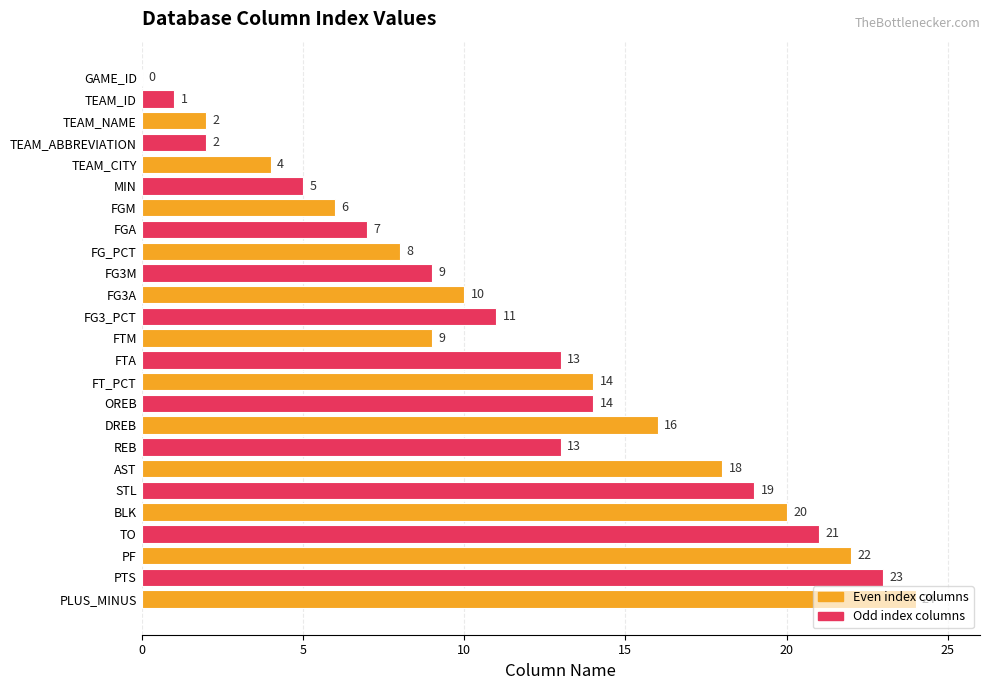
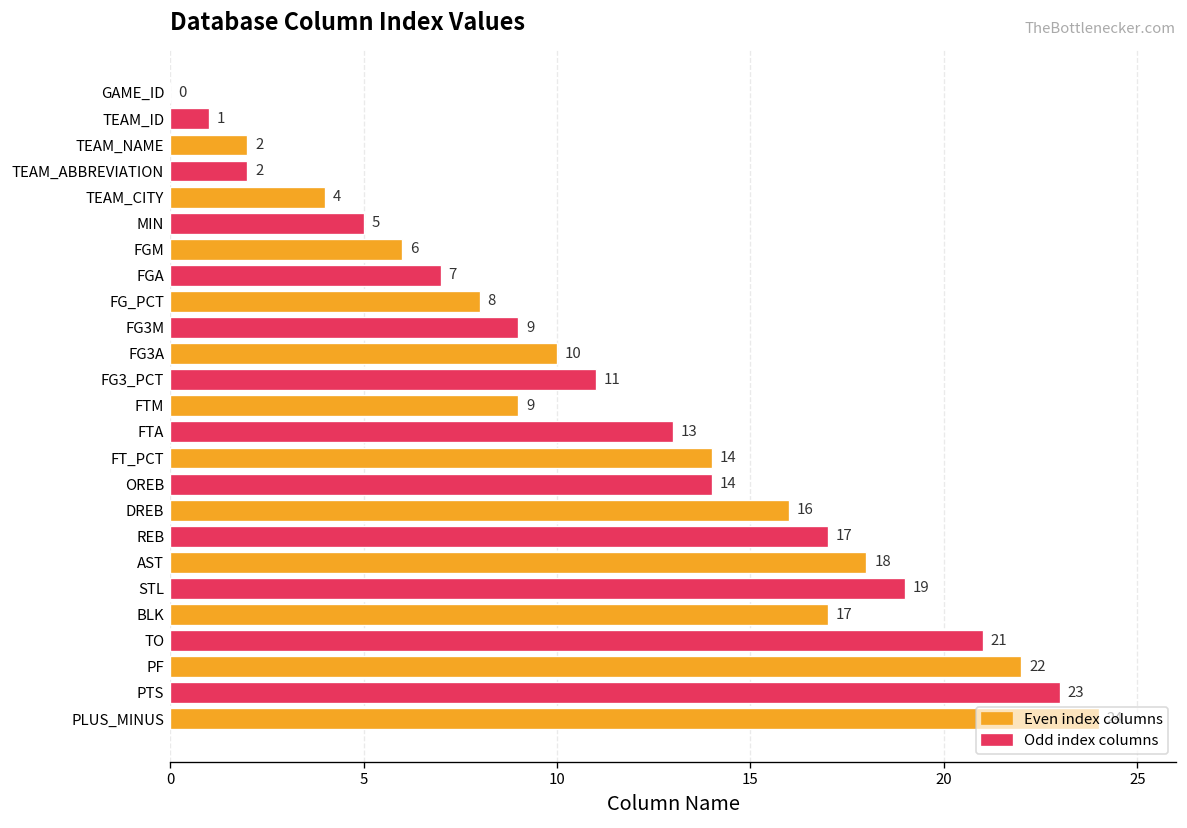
REB: 13 -> 17
BLK: 20 -> 17
